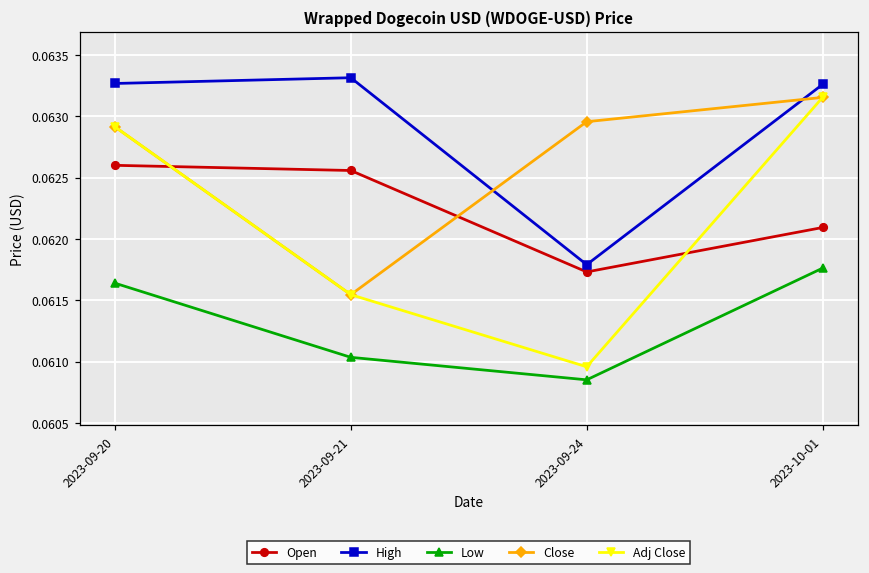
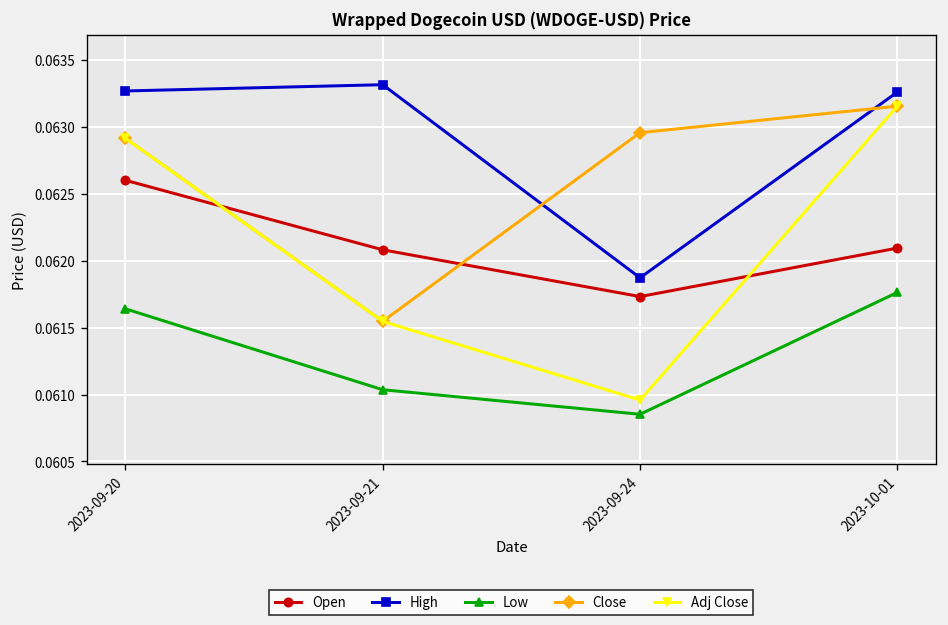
Open, 2023-09-21: 0.06256 -> 0.06208
High, 2023-09-24: 0.06179 -> 0.06187
